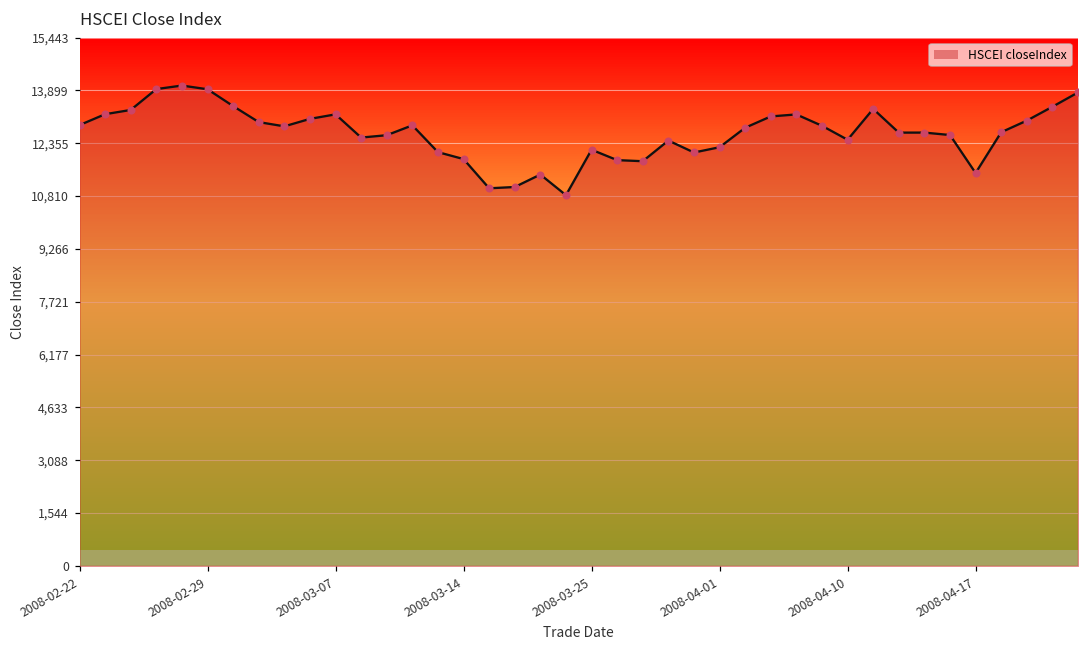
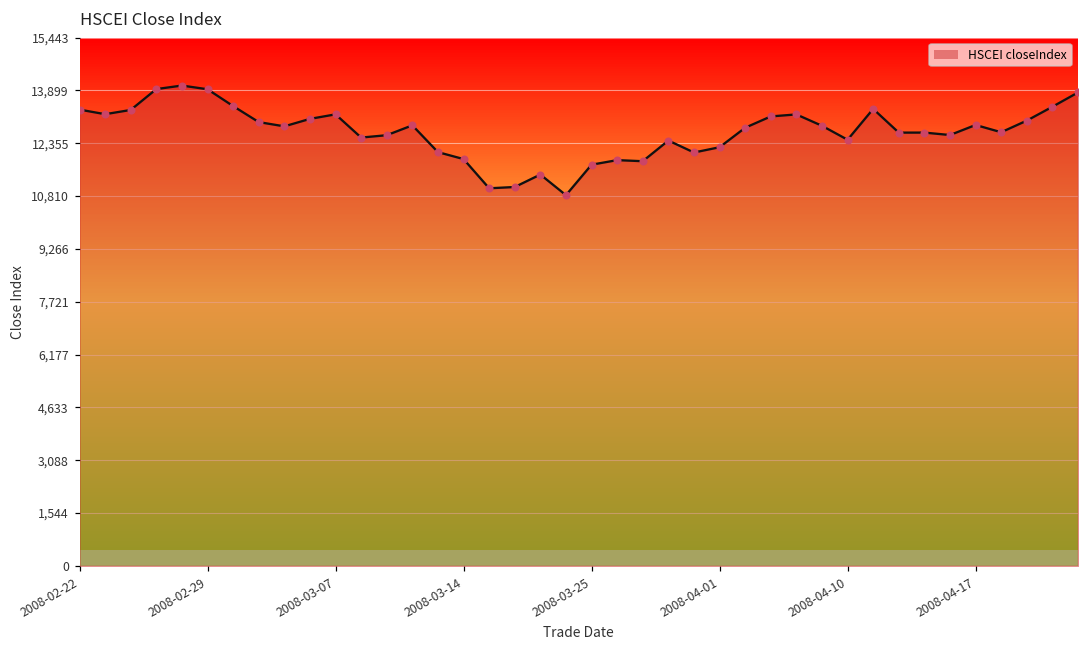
2008-02-22: 12,900 -> 13,300
2008-03-25: 12,200 -> 11,700
2008-04-17: 11,500 -> 12,900
